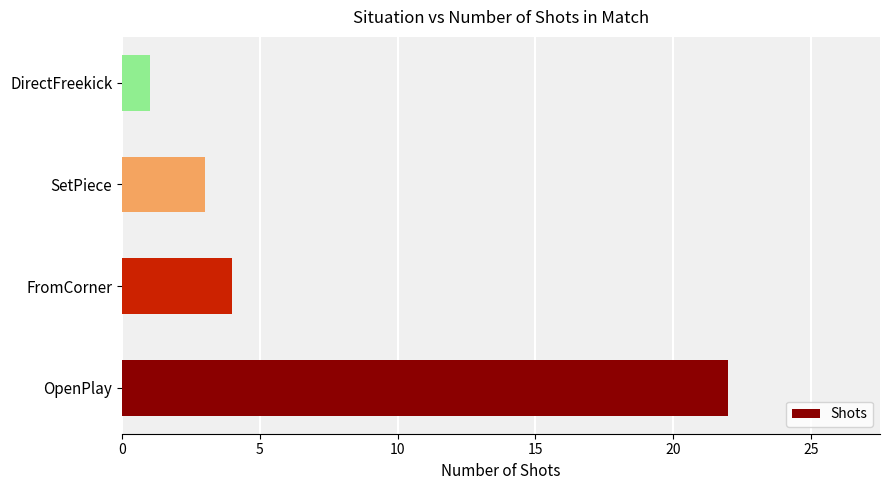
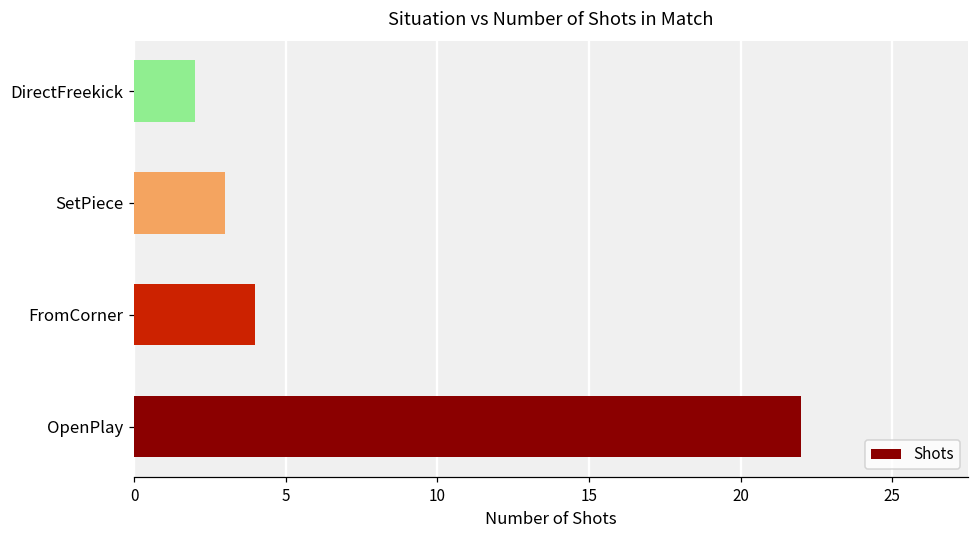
DirectFreekick: 1 -> 2
